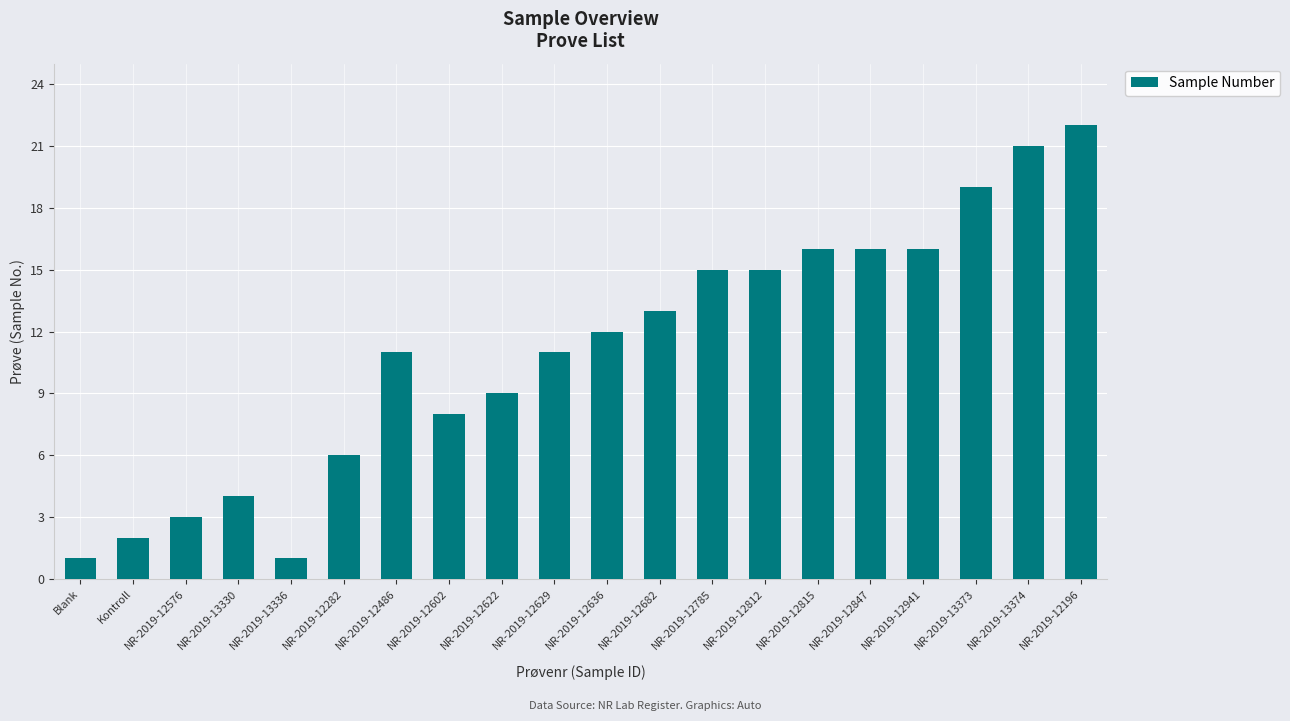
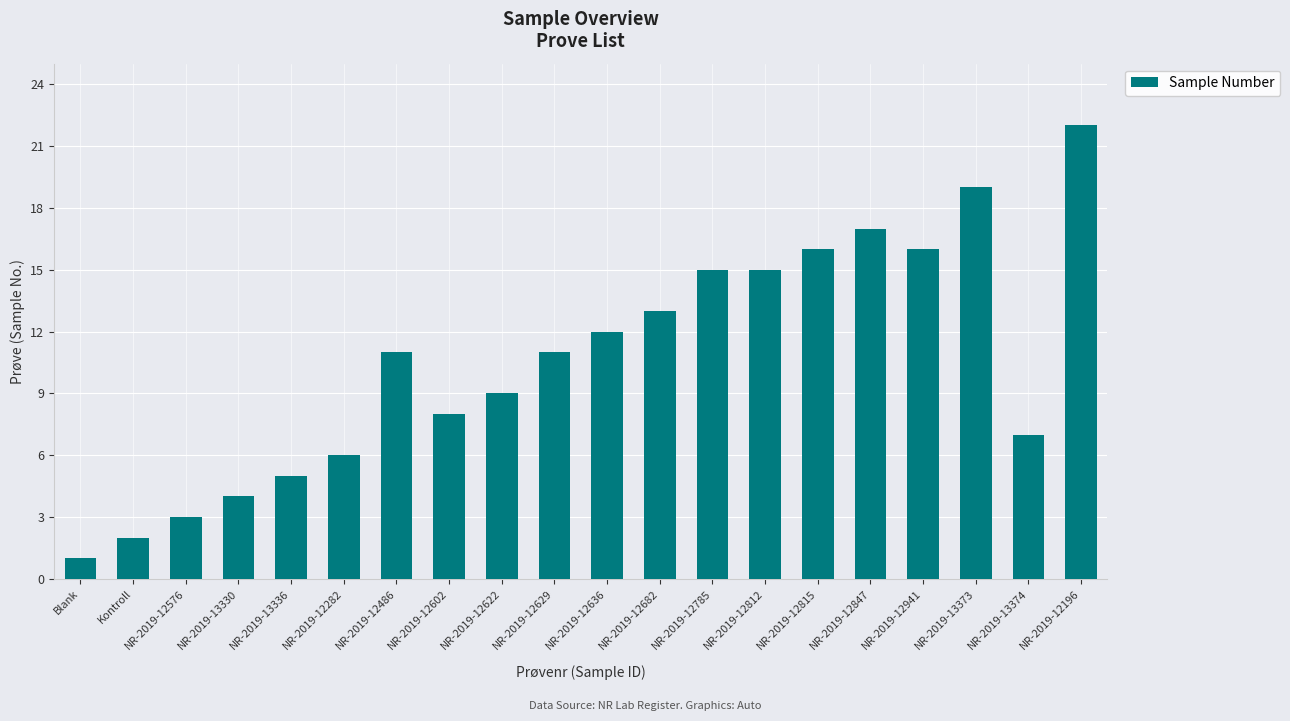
NR-2019-13336: 1 -> 5
NR-2019-12847: 16 -> 17
NR-2019-13374: 21 -> 7
